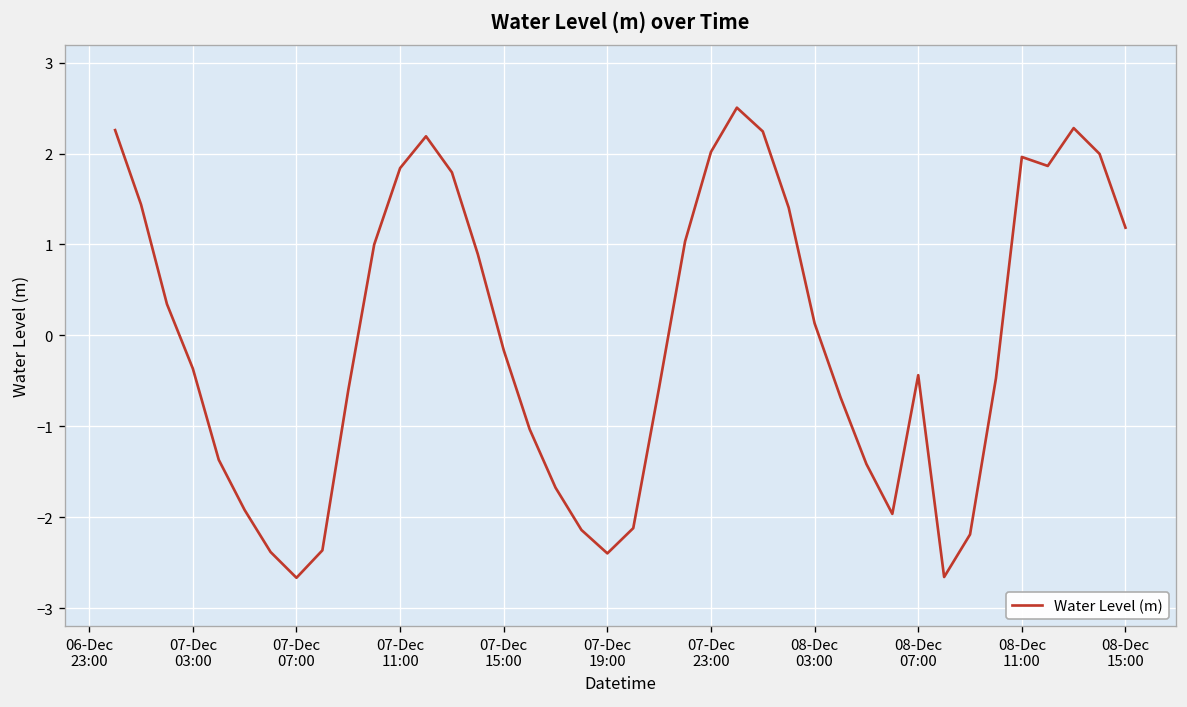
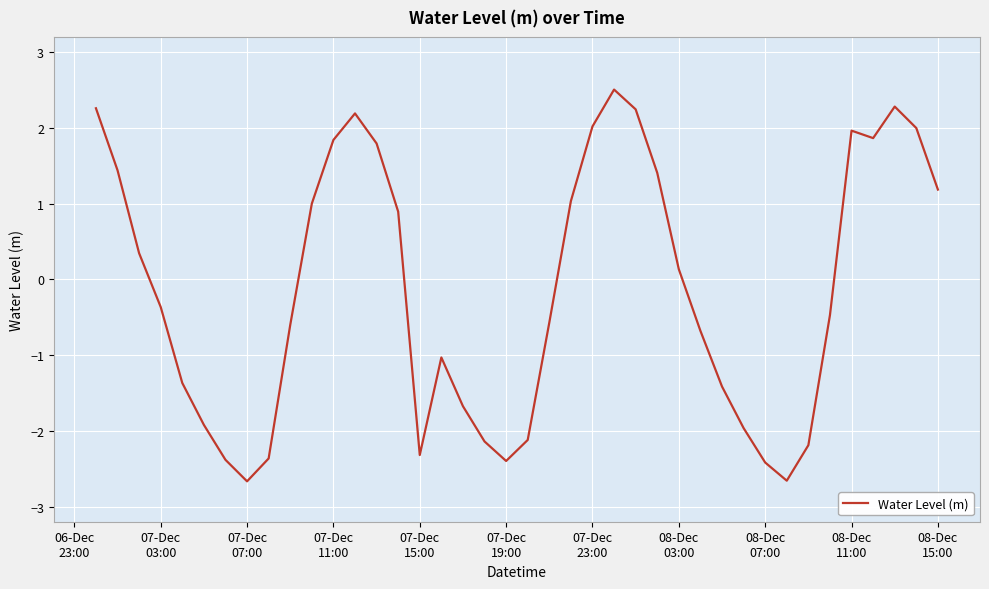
07-Dec 15:00: -0.2 -> -2.3
08-Dec 07:00: -0.4 -> -2.4
